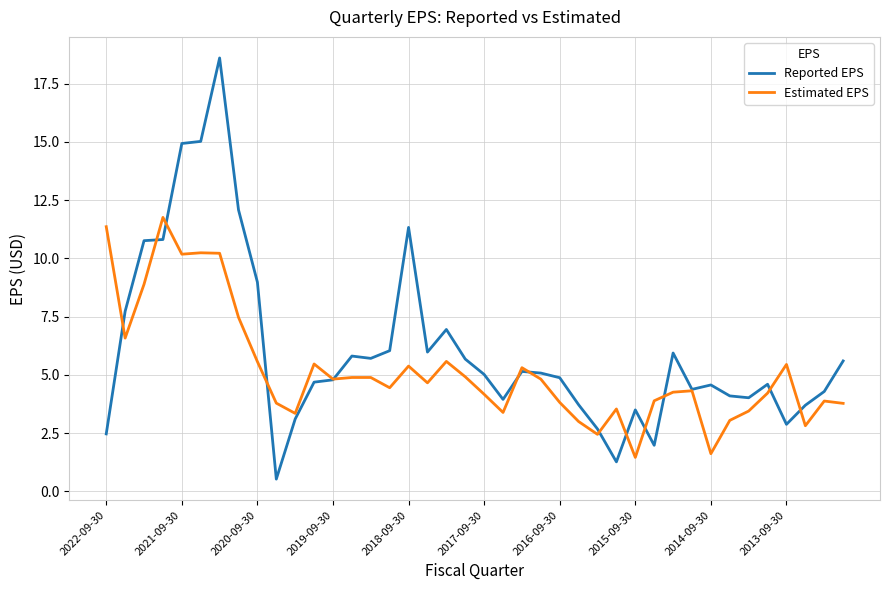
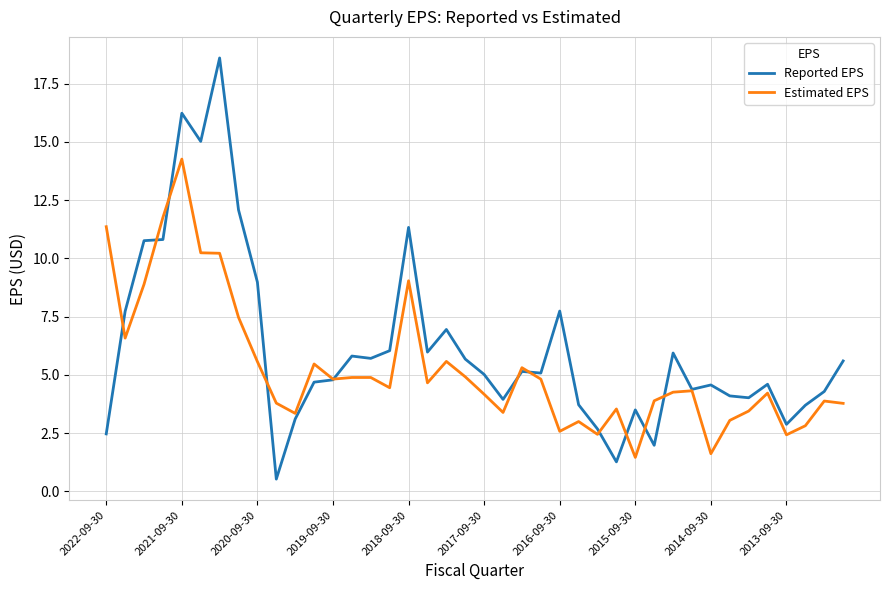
Reported EPS, 2021-09-30: 14.9 -> 16.2
Estimated EPS, 2021-09-30: 10.2 -> 14.3
Estimated EPS, 2018-09-30: 5.4 -> 9.0
Reported EPS, 2016-09-30: 4.9 -> 7.7
Estimated EPS, 2016-09-30: 3.8 -> 2.6
Estimated EPS, 2013-09-30: 5.5 -> 2.4
